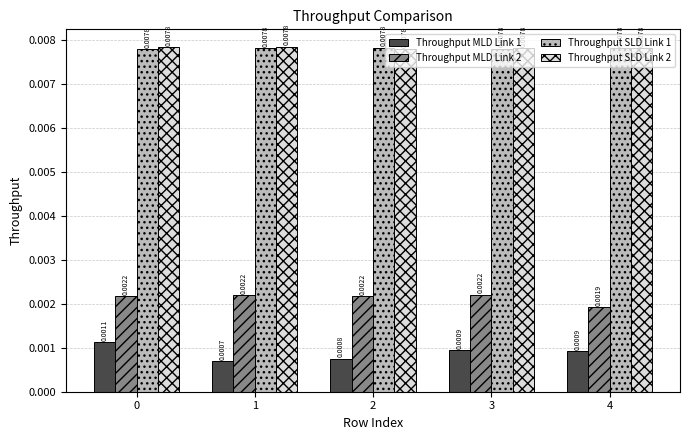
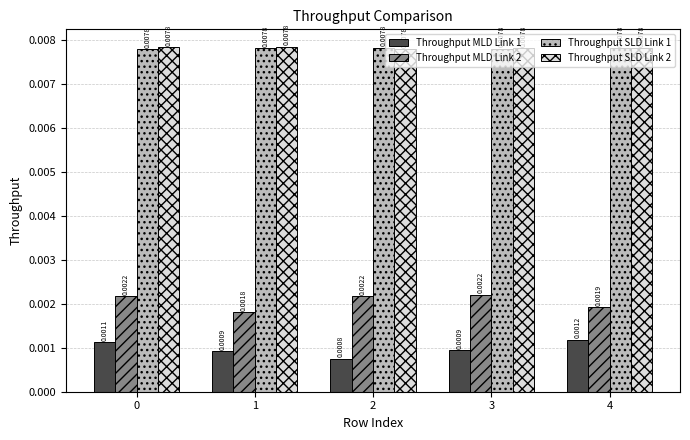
Throughput MLD Link 1, 1: 0.0007 -> 0.0009
Throughput MLD Link 2, 1: 0.0022 -> 0.0018
Throughput MLD Link 1, 4: 0.0009 -> 0.0012
